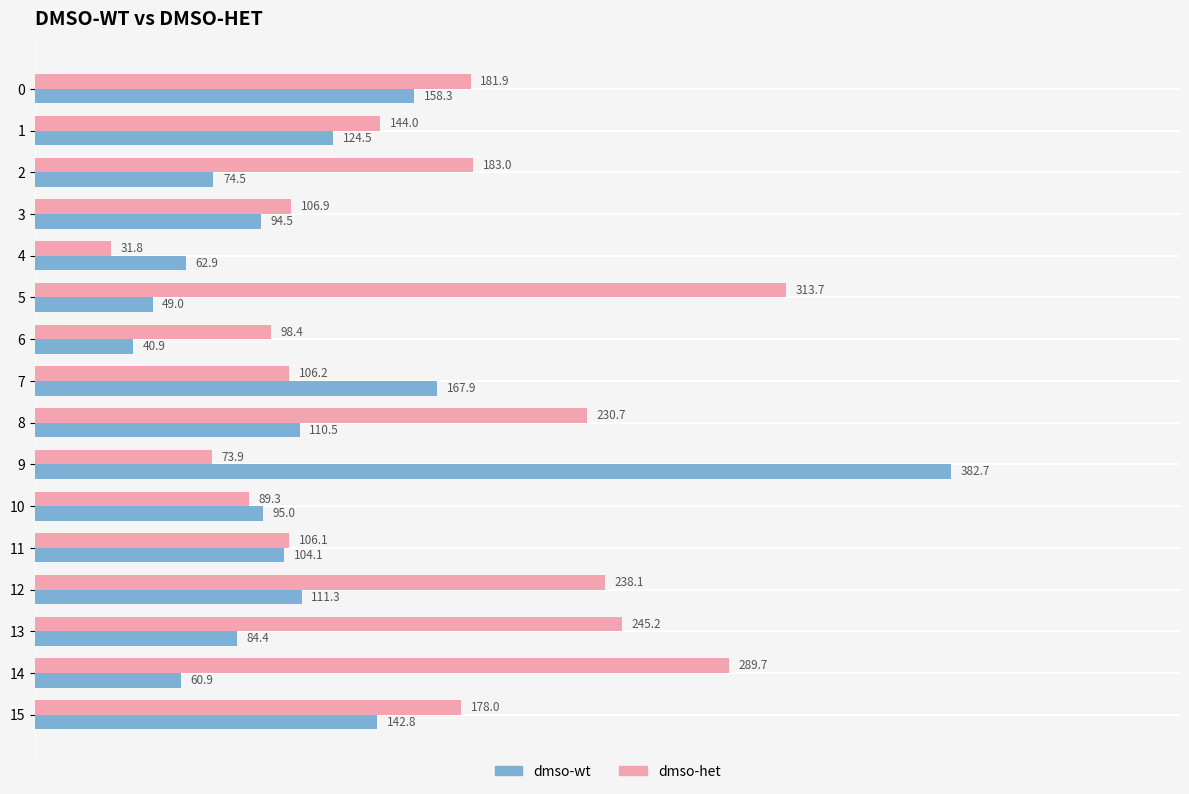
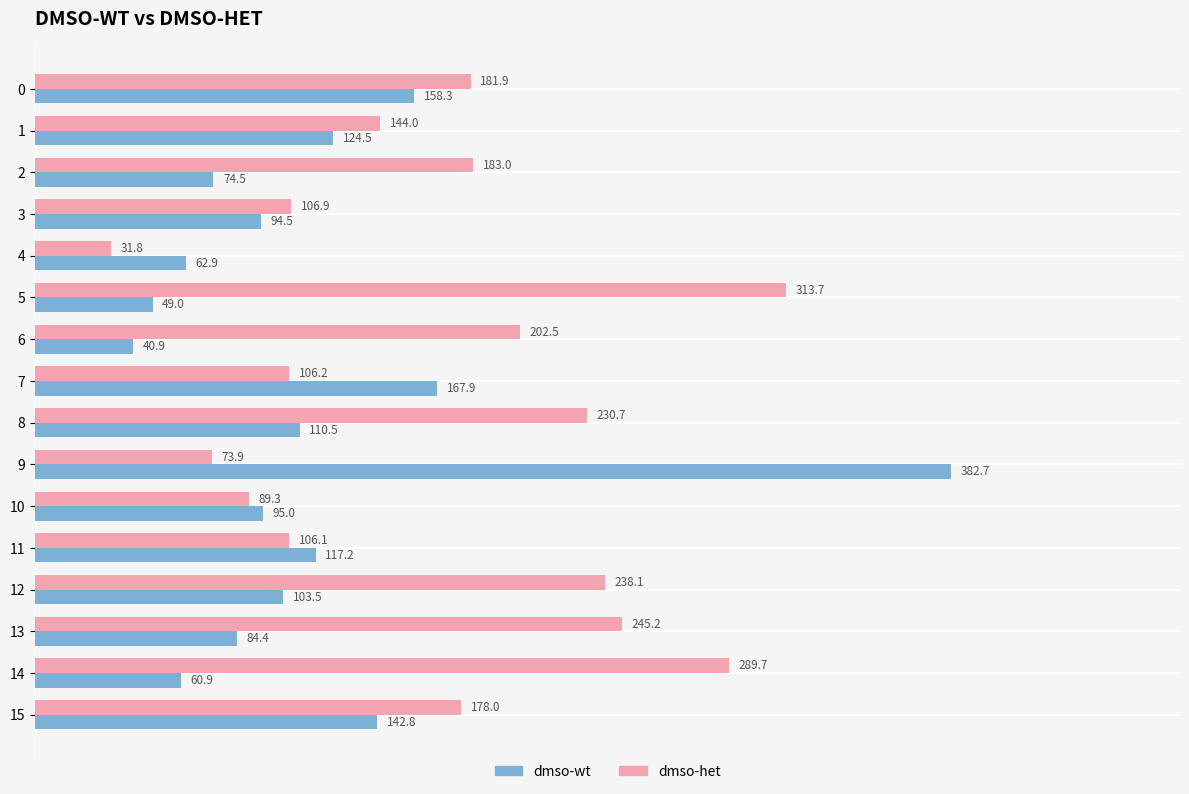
dmso-het, 6: 98.4 -> 202.5
dmso-wt, 11: 104.1 -> 117.2
dmso-wt, 12: 111.3 -> 103.5
